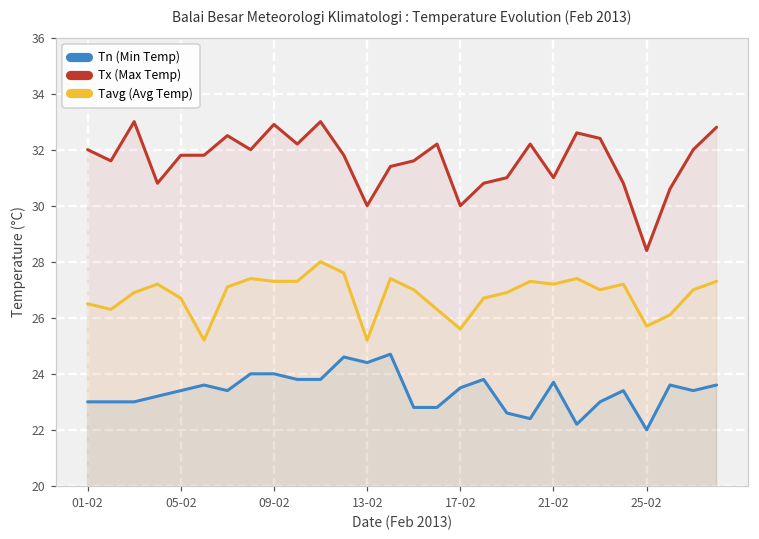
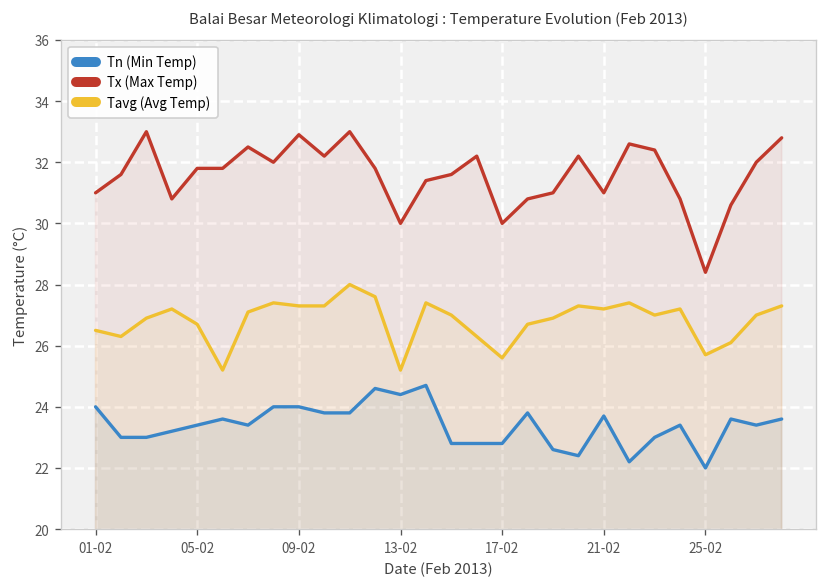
Tn (Min Temp), 01-02: 23 -> 24
Tx (Max Temp), 01-02: 32 -> 31
Tn (Min Temp), 17-02: 23.5 -> 22.8
